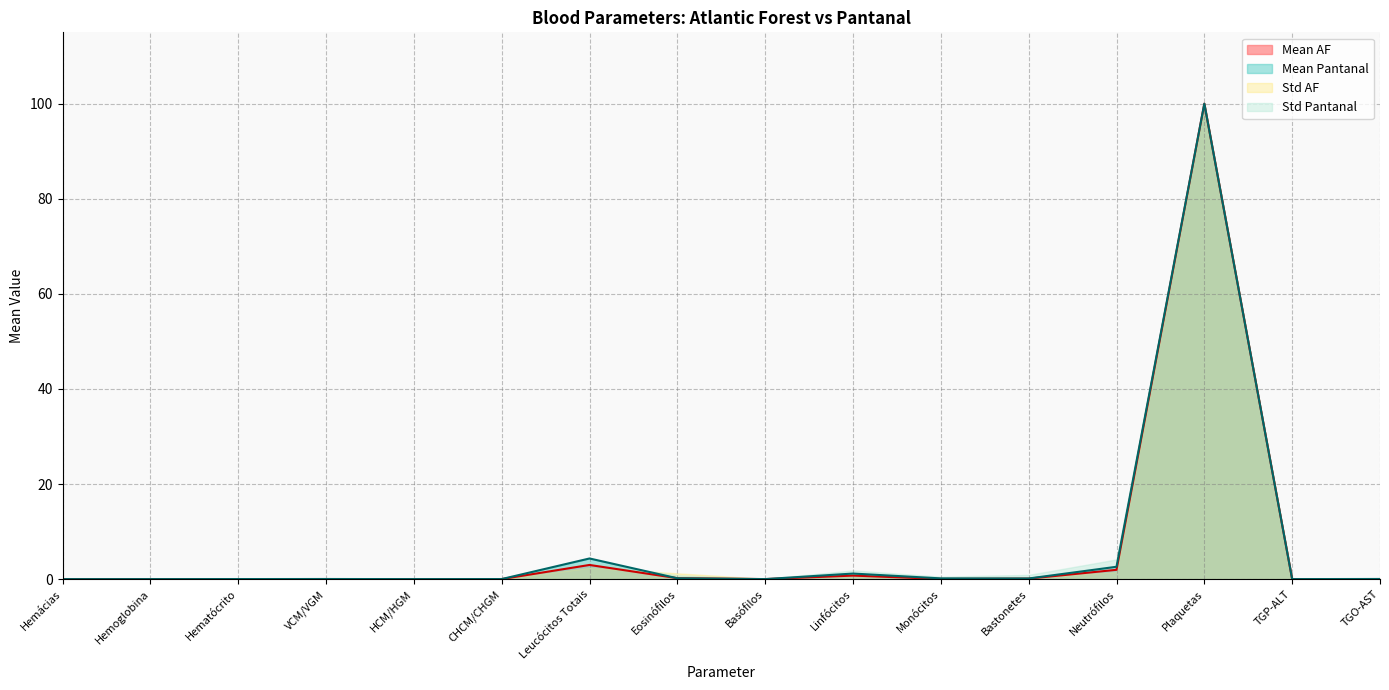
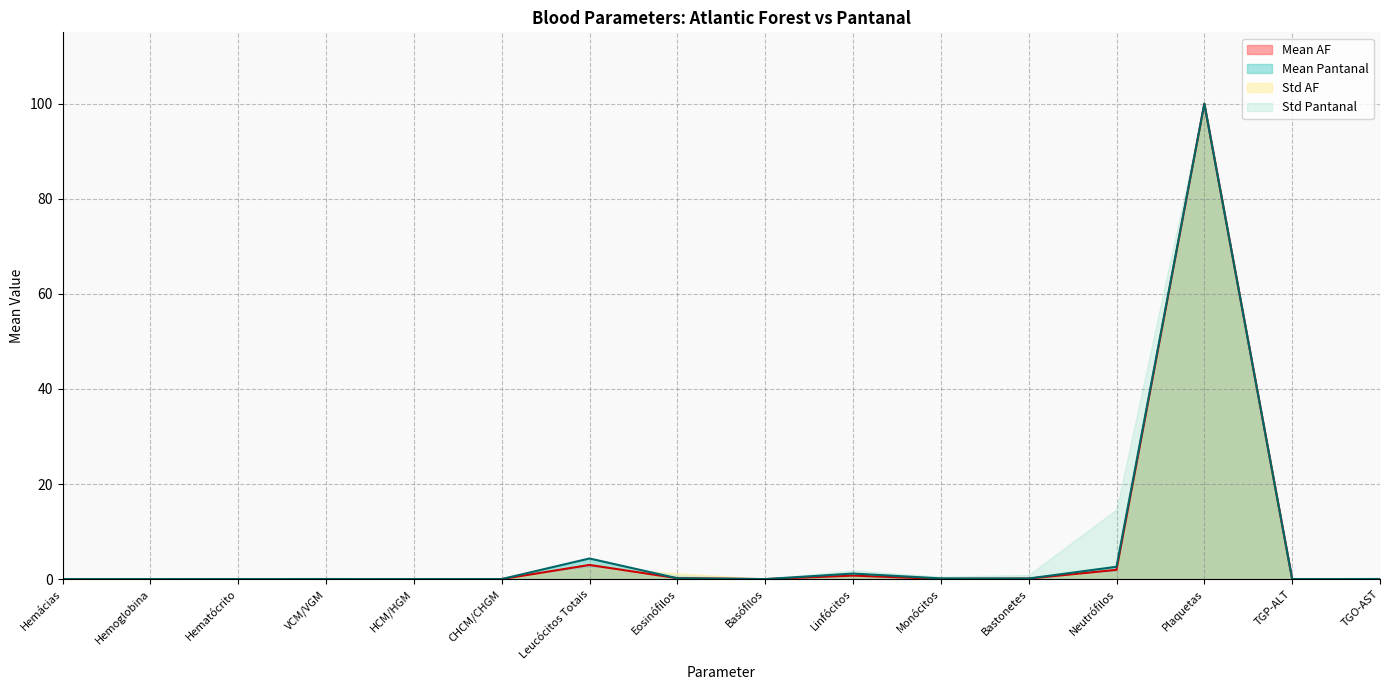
Std Pantanal, Neutrófilos: 4 -> 15
